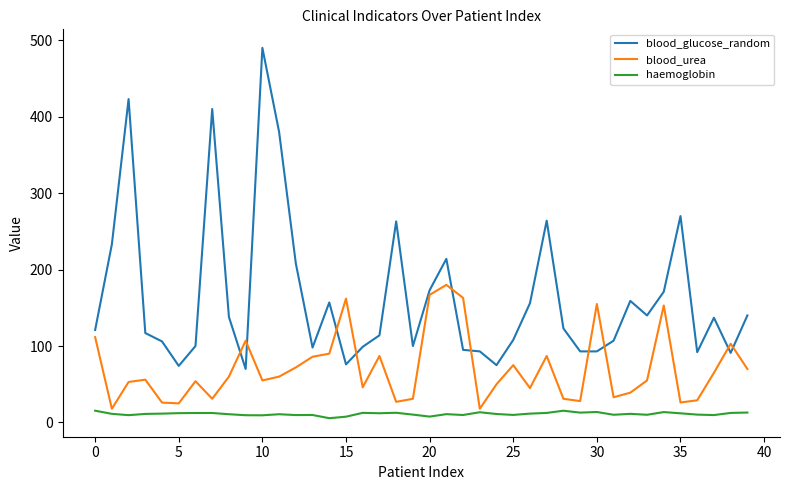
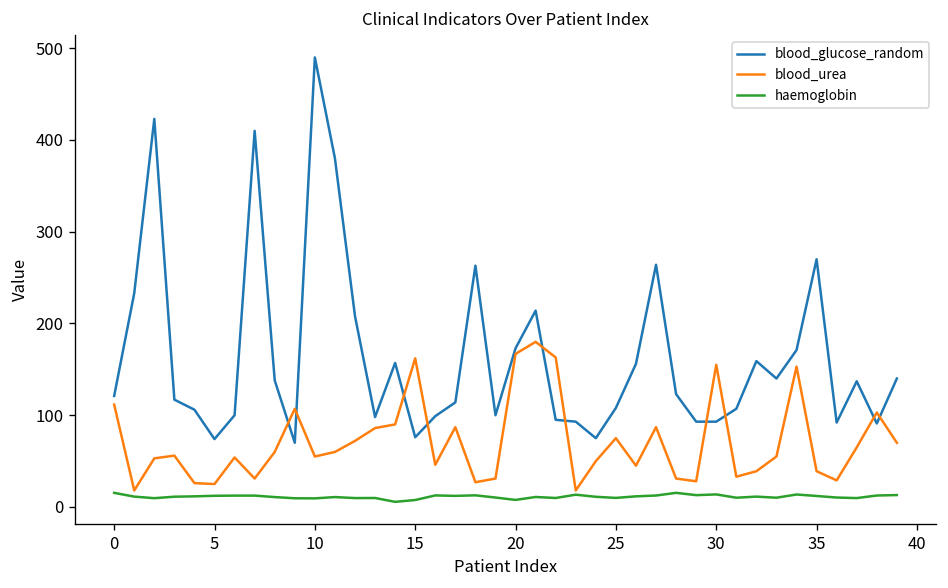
blood_urea, 35: 30 -> 40
